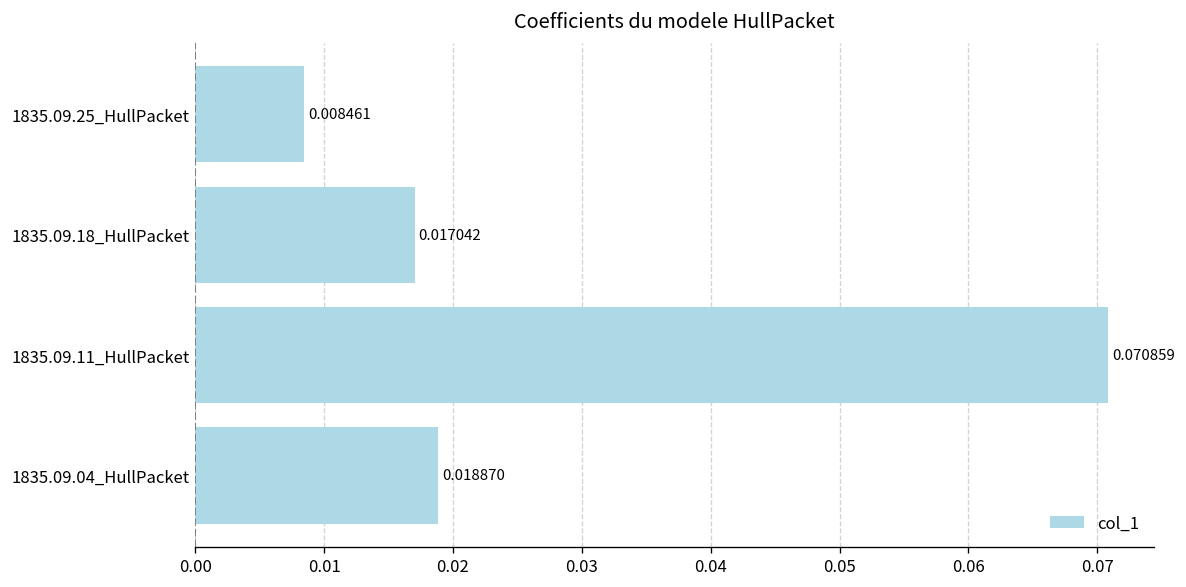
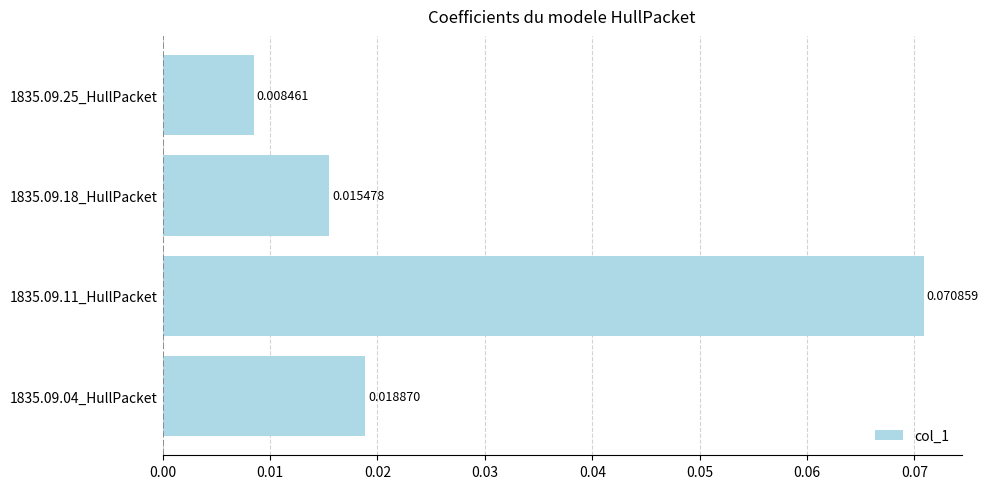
1835.09.18_HullPacket: 0.017042 -> 0.015478
